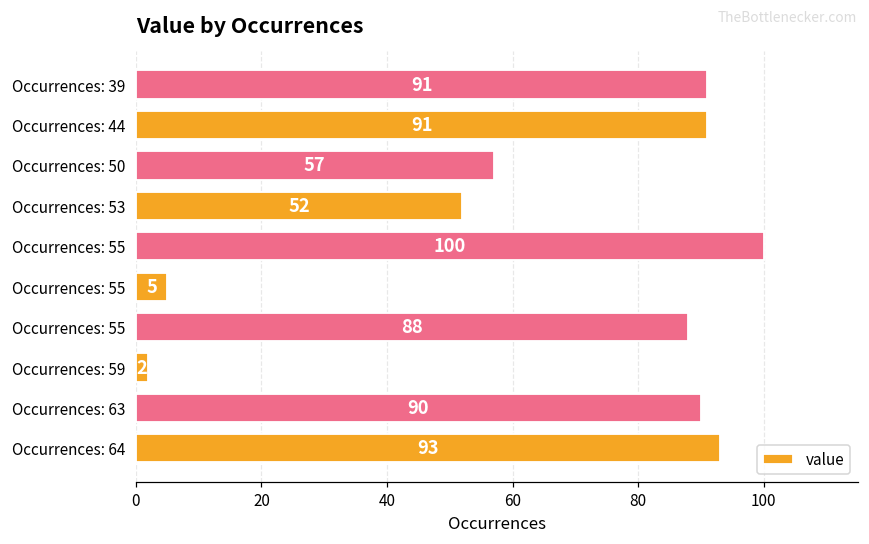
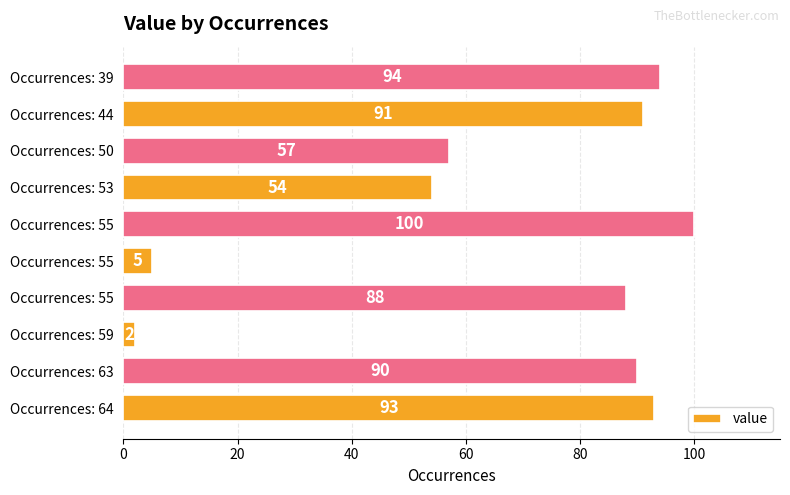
Occurrences: 39: 91 -> 94
Occurrences: 53: 52 -> 54
